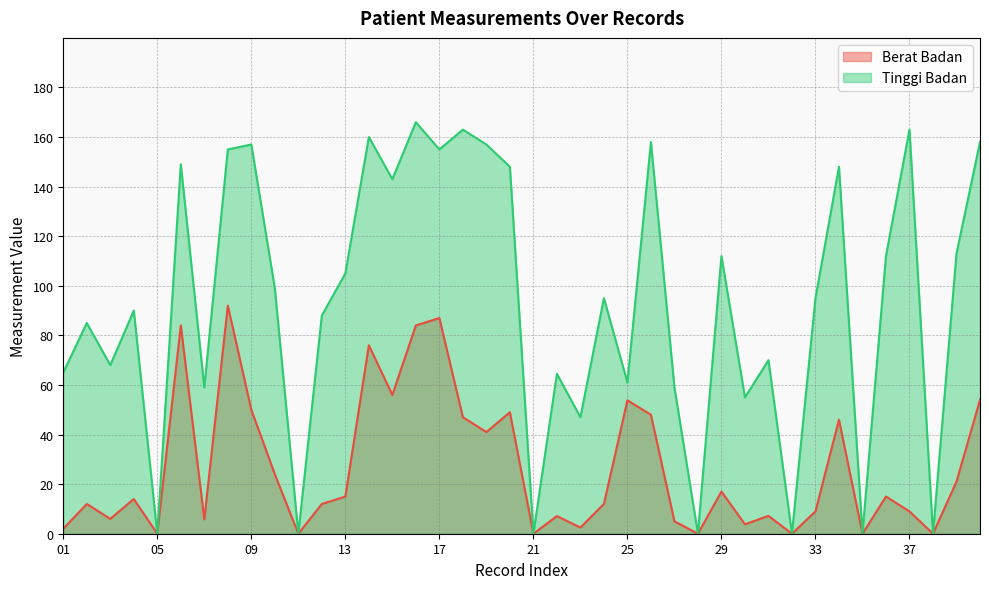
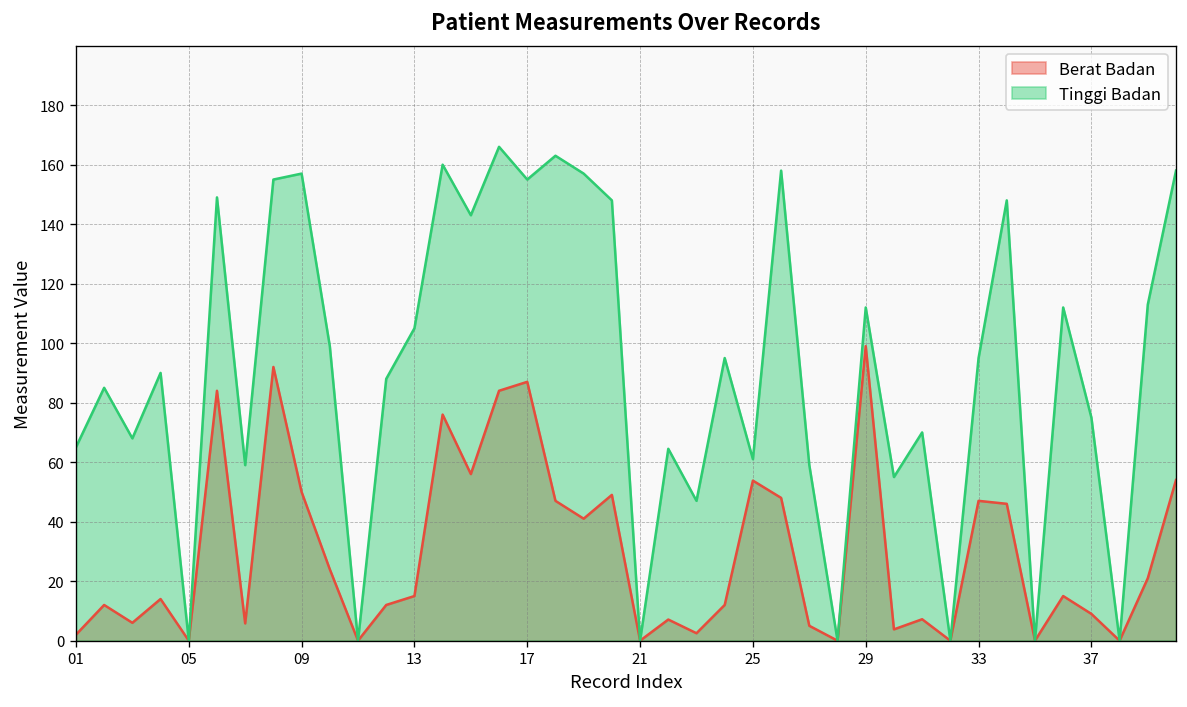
Berat Badan, 29: 17 -> 99
Berat Badan, 33: 9 -> 47
Tinggi Badan, 37: 163 -> 75
